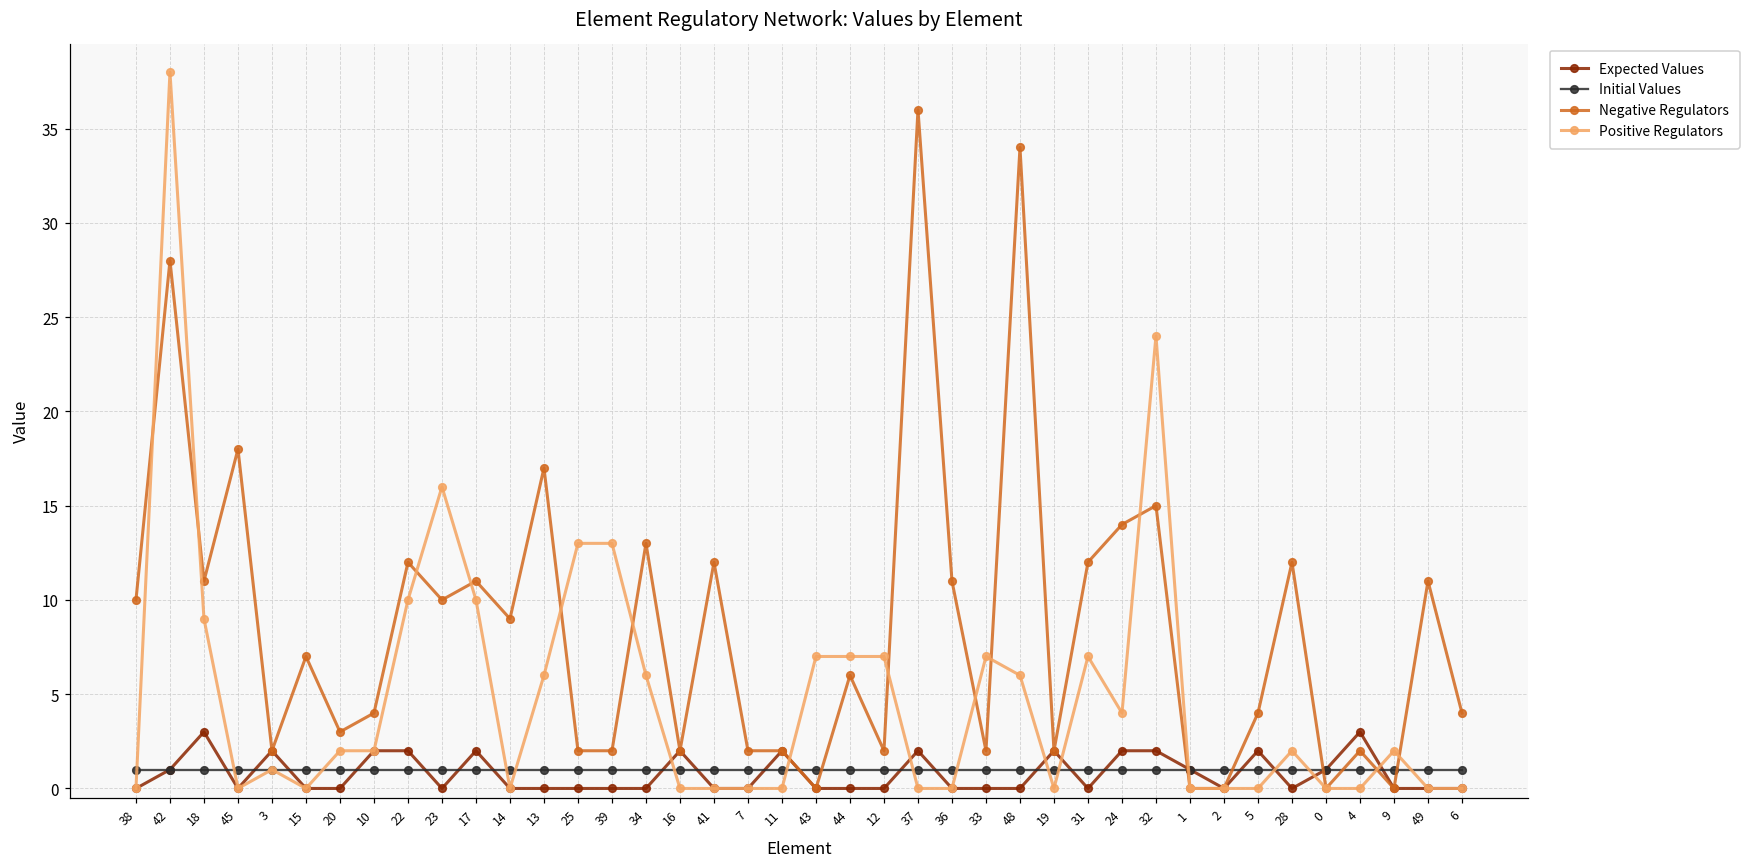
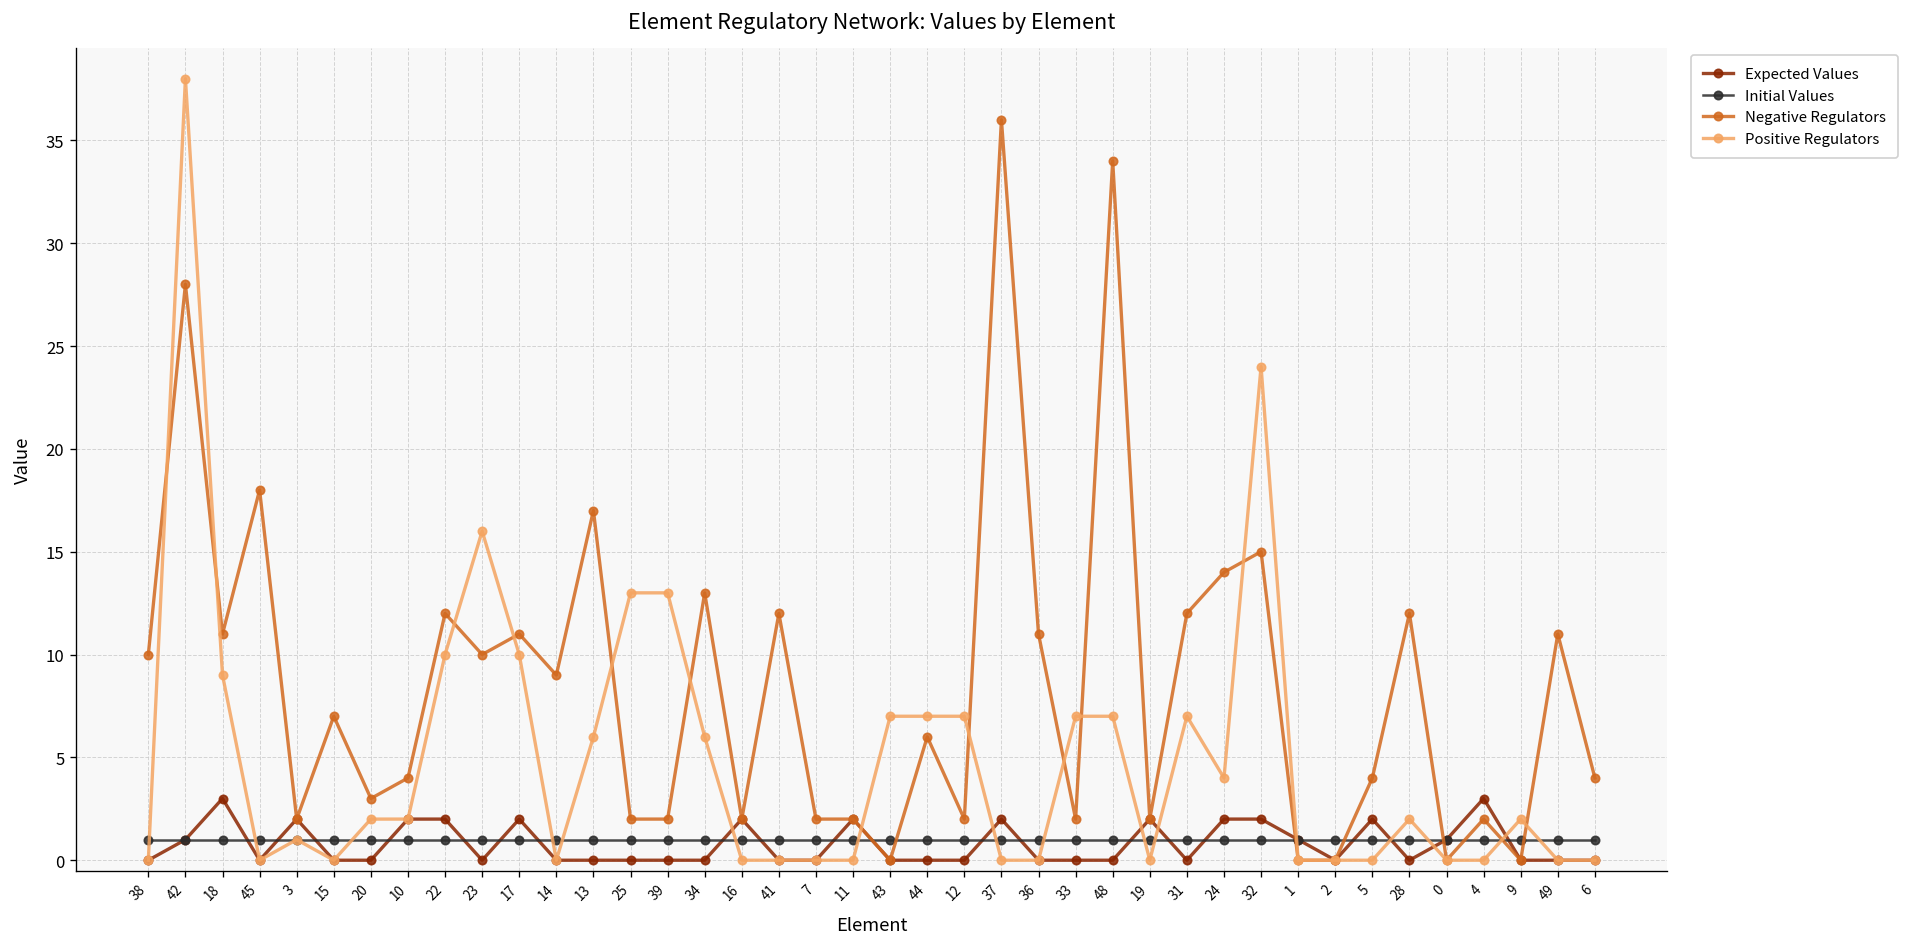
Positive Regulators, 48: 6 -> 7
